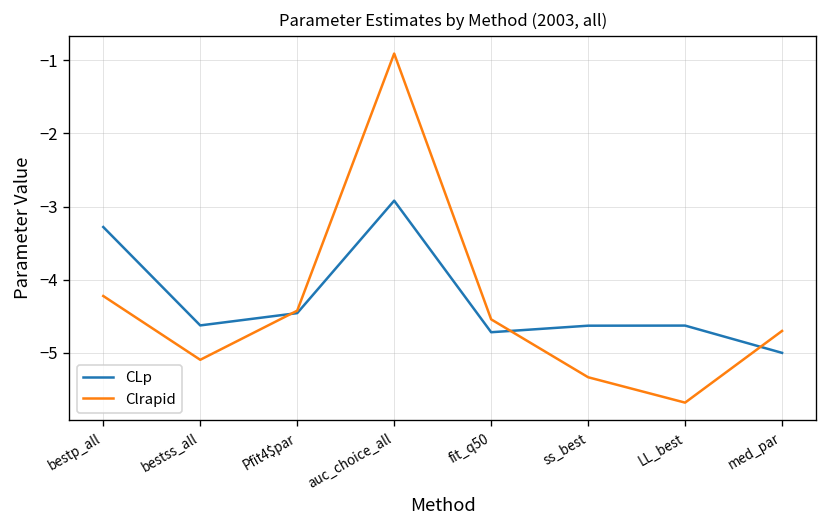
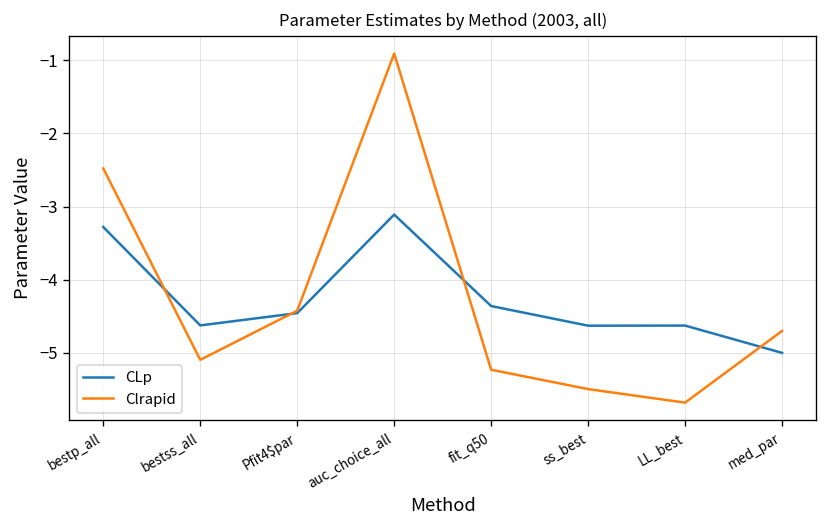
Clrapid, bestp_all: -4.2 -> -2.5
CLp, auc_choice_all: -2.9 -> -3.1
CLp, fit_q50: -4.7 -> -4.4
Clrapid, fit_q50: -4.5 -> -5.2
Clrapid, ss_best: -5.3 -> -5.5
